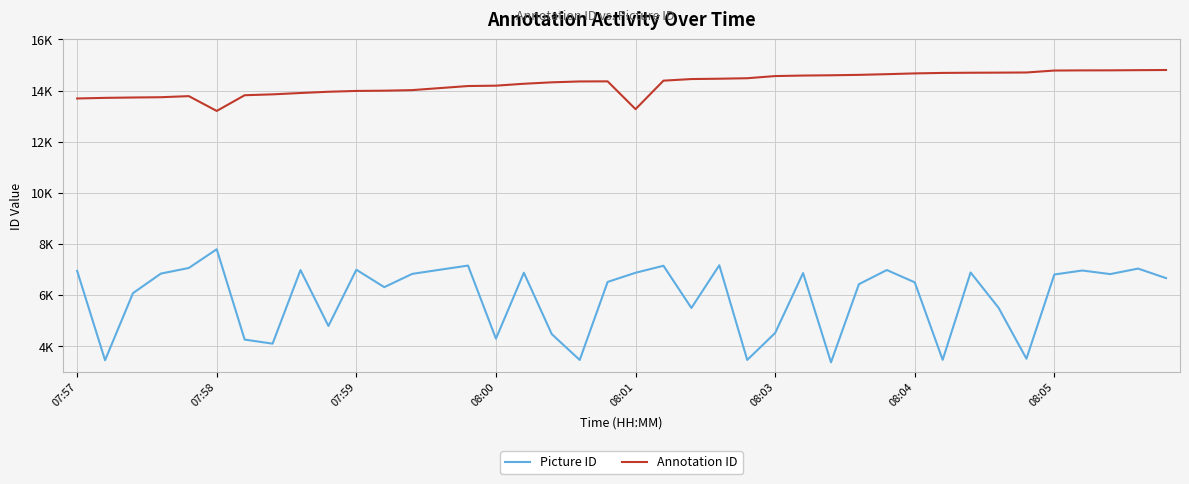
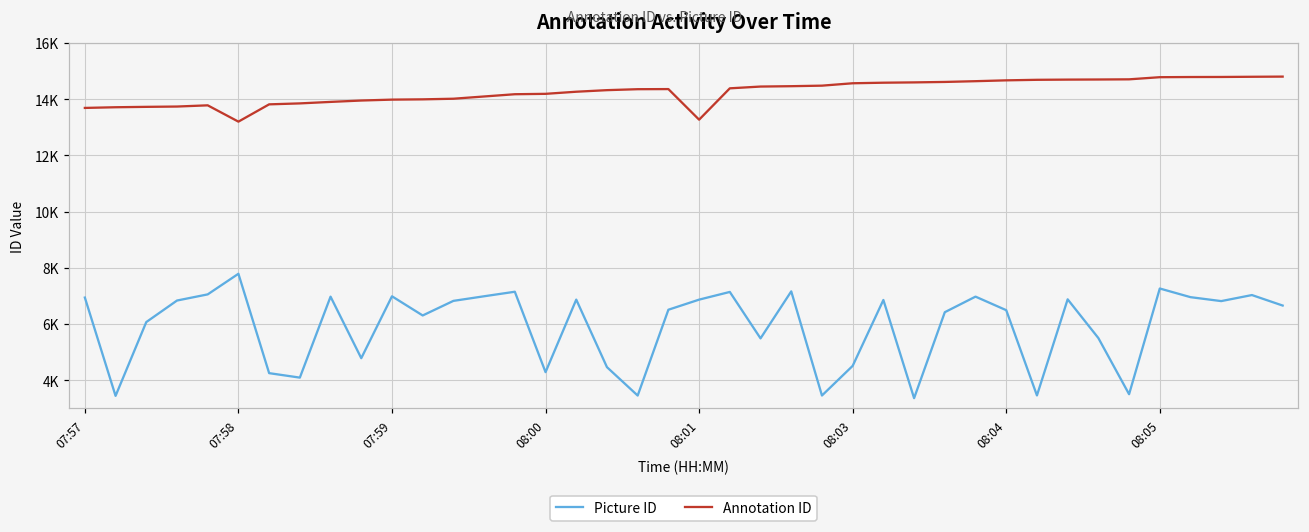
Picture ID, 08:05: 6800 -> 7300
